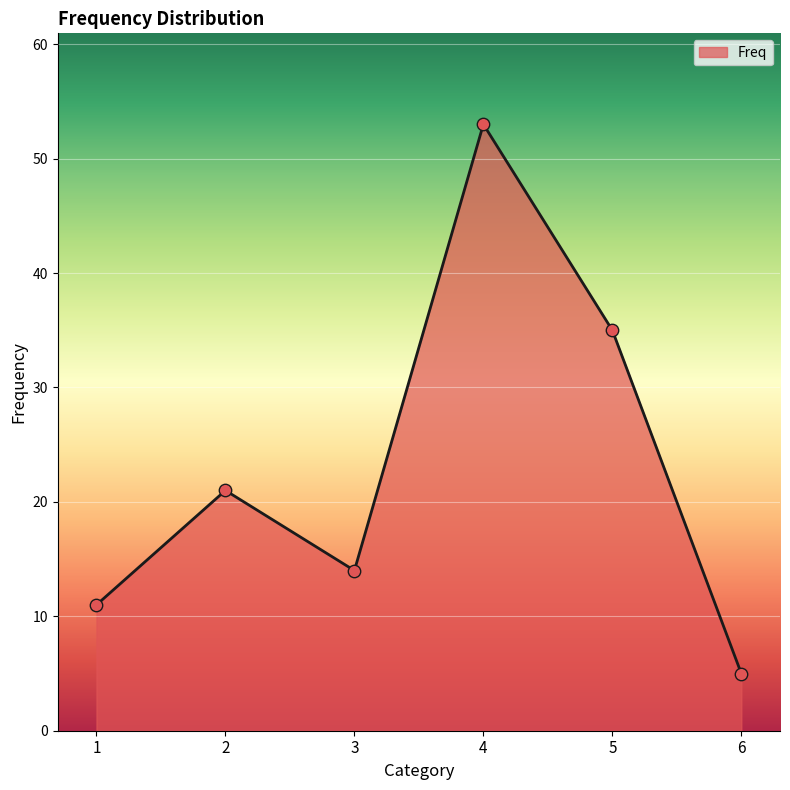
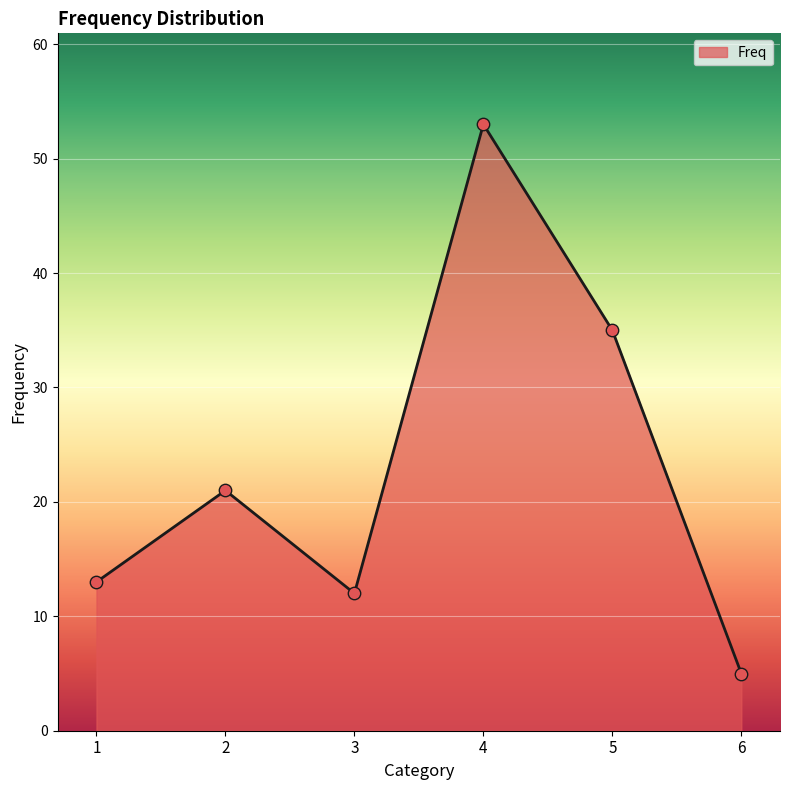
1: 11 -> 13
3: 14 -> 12
